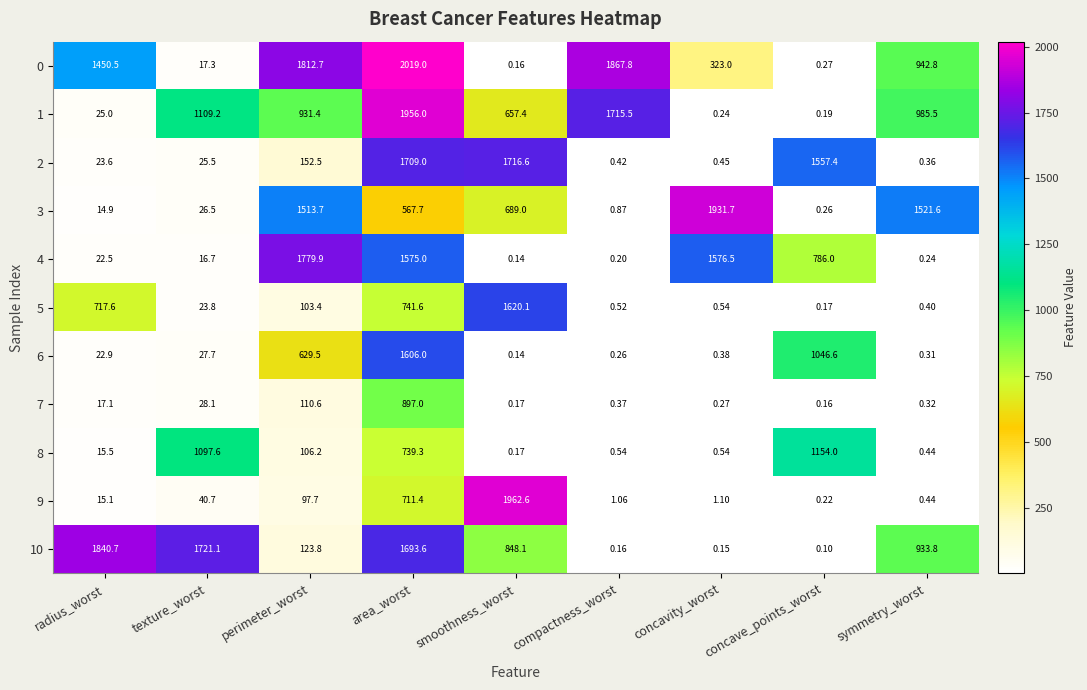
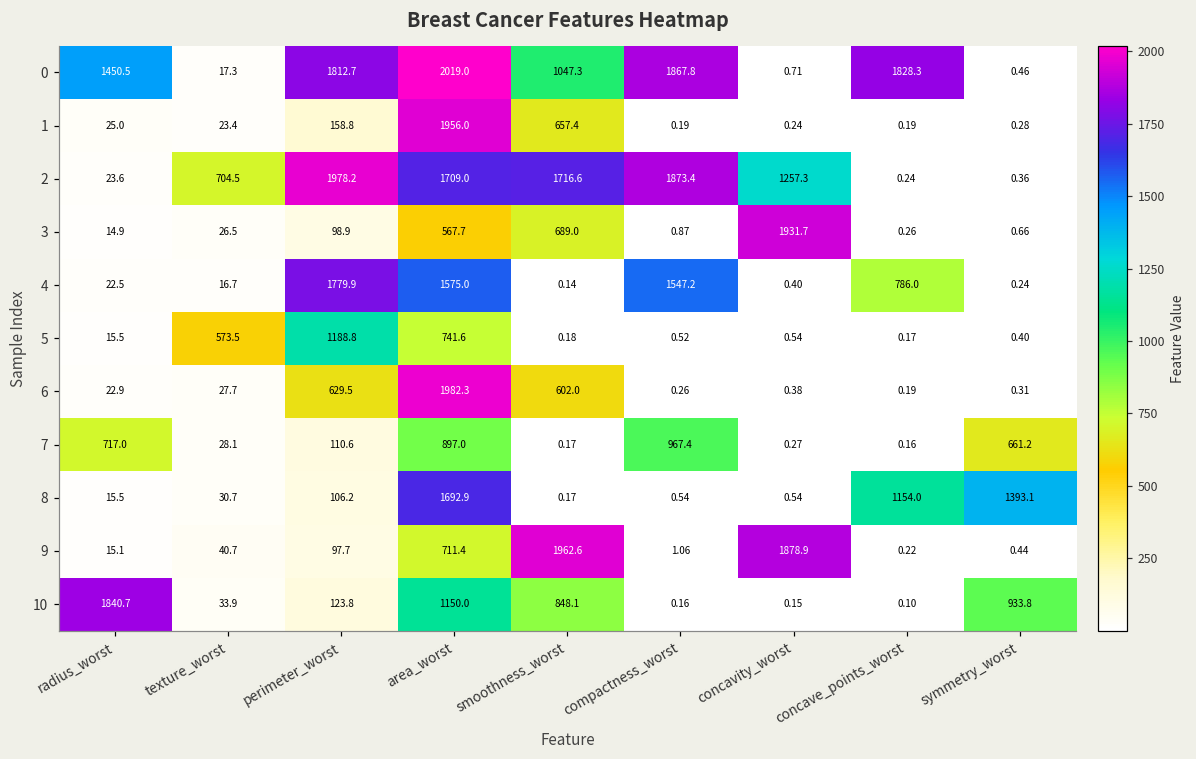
0, smoothness_worst: 0.16 -> 1047.3
0, concavity_worst: 323.0 -> 0.71
0, concave_points_worst: 0.27 -> 1828.3
0, symmetry_worst: 942.8 -> 0.46
1, texture_worst: 1109.2 -> 23.4
1, perimeter_worst: 931.4 -> 158.8
1, compactness_worst: 1715.5 -> 0.19
1, symmetry_worst: 985.5 -> 0.28
2, texture_worst: 25.5 -> 704.5
2, perimeter_worst: 152.5 -> 1978.2
2, compactness_worst: 0.42 -> 1873.4
2, concavity_worst: 0.45 -> 1257.3
2, concave_points_worst: 1557.4 -> 0.24
3, perimeter_worst: 1513.7 -> 98.9
3, symmetry_worst: 1521.6 -> 0.66
4, compactness_worst: 0.20 -> 1547.2
4, concavity_worst: 1576.5 -> 0.40
5, radius_worst: 717.6 -> 15.5
5, texture_worst: 23.8 -> 573.5
5, perimeter_worst: 103.4 -> 1188.8
5, smoothness_worst: 1620.1 -> 0.18
6, area_worst: 1606.0 -> 1982.3
6, smoothness_worst: 0.14 -> 602.0
6, concave_points_worst: 1046.6 -> 0.19
7, radius_worst: 17.1 -> 717.0
7, compactness_worst: 0.37 -> 967.4
7, symmetry_worst: 0.32 -> 661.2
8, texture_worst: 1097.6 -> 30.7
8, area_worst: 739.3 -> 1692.9
8, symmetry_worst: 0.44 -> 1393.1
9, concavity_worst: 1.10 -> 1878.9
10, texture_worst: 1721.1 -> 33.9
10, area_worst: 1693.6 -> 1150.0
